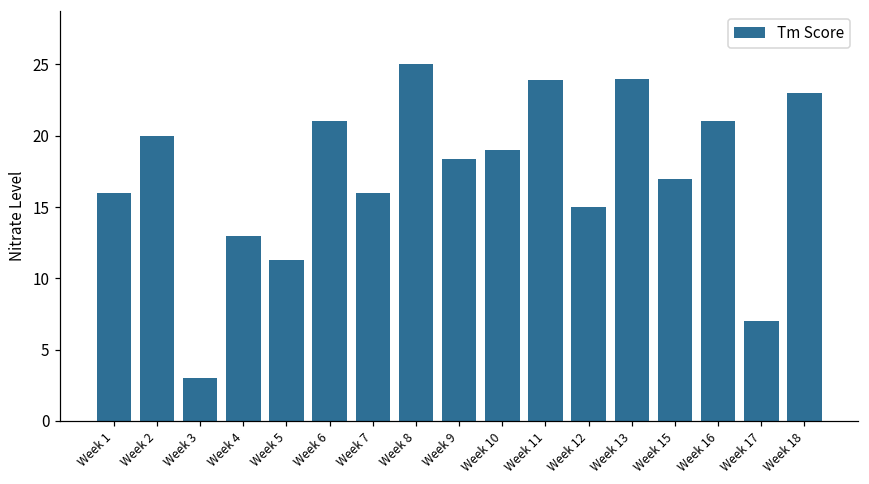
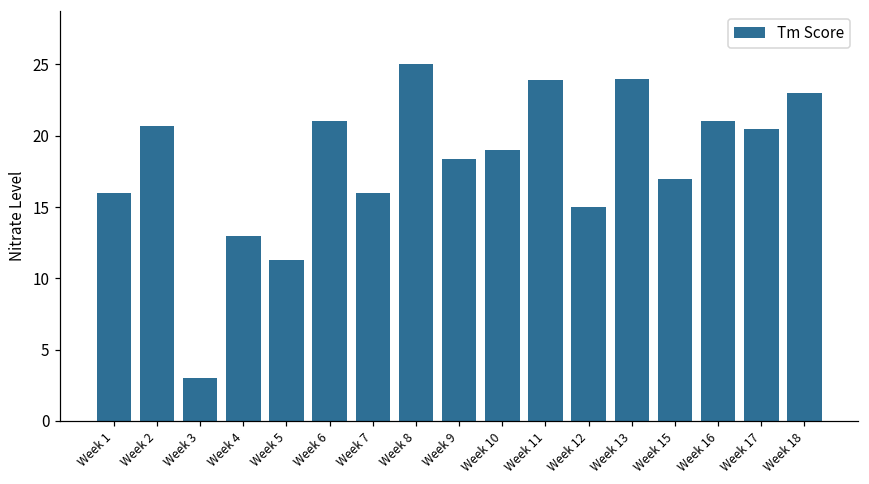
Week 2: 20.0 -> 20.7
Week 17: 7.0 -> 20.5
